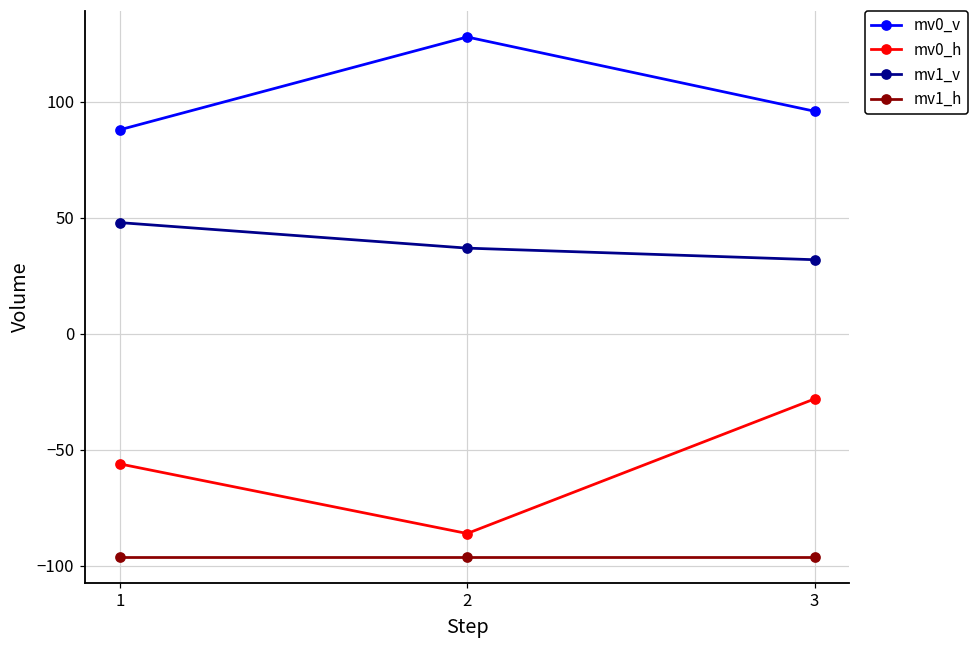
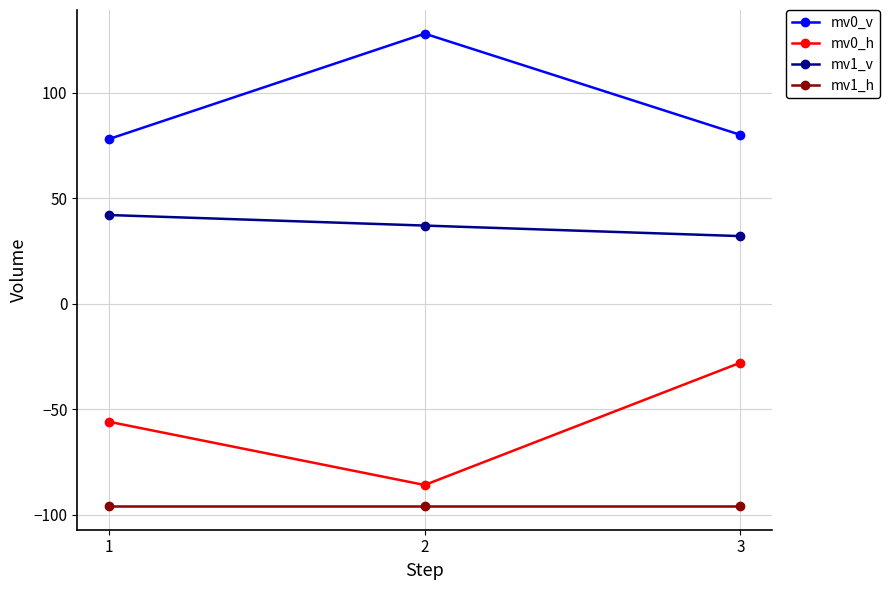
mv0_v, 1: 88 -> 78
mv1_v, 1: 48 -> 42
mv0_v, 3: 96 -> 80
